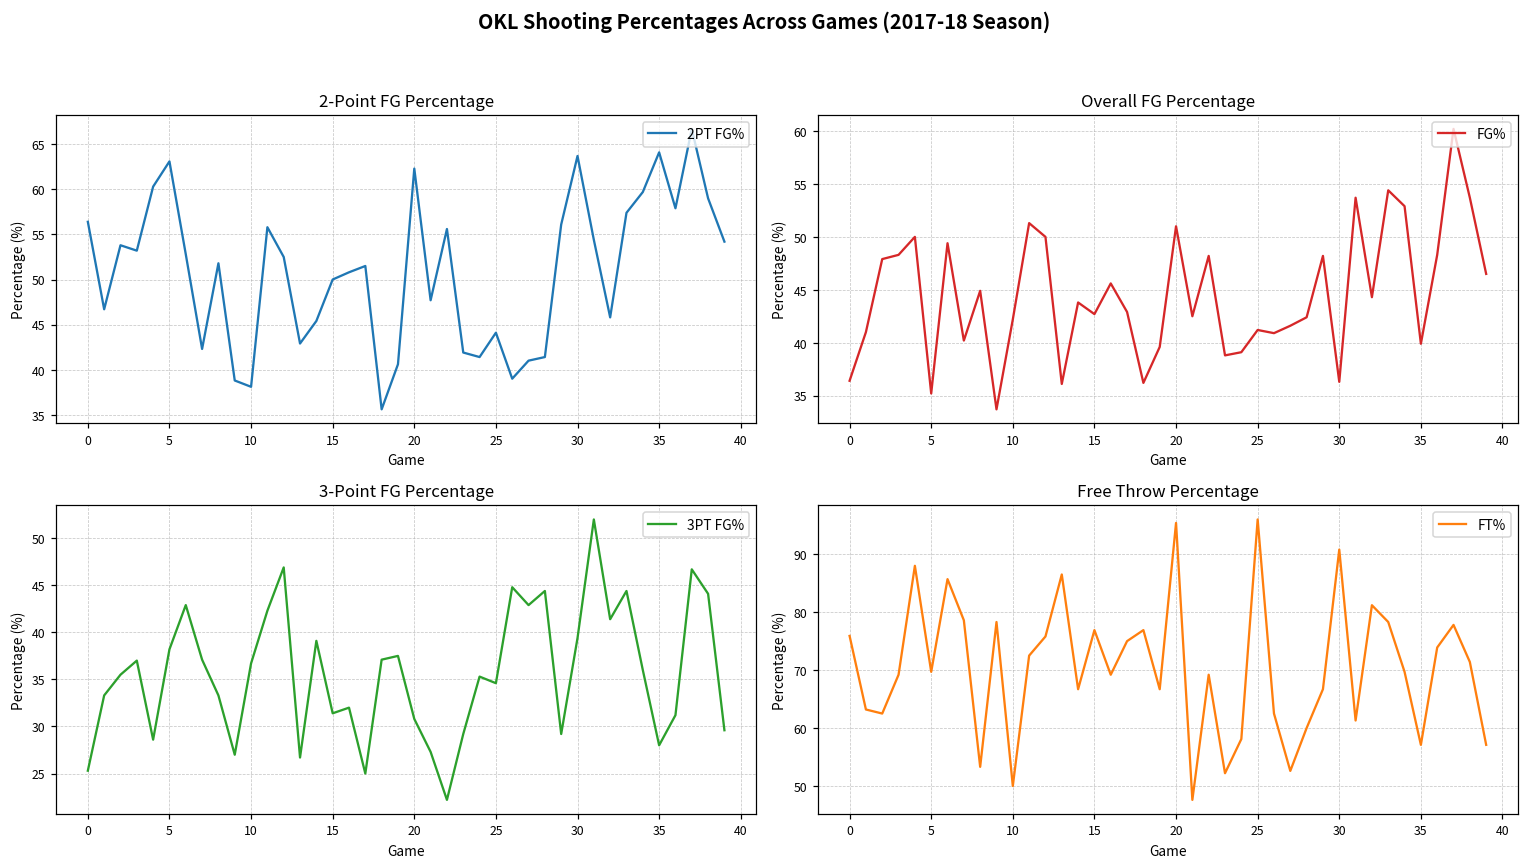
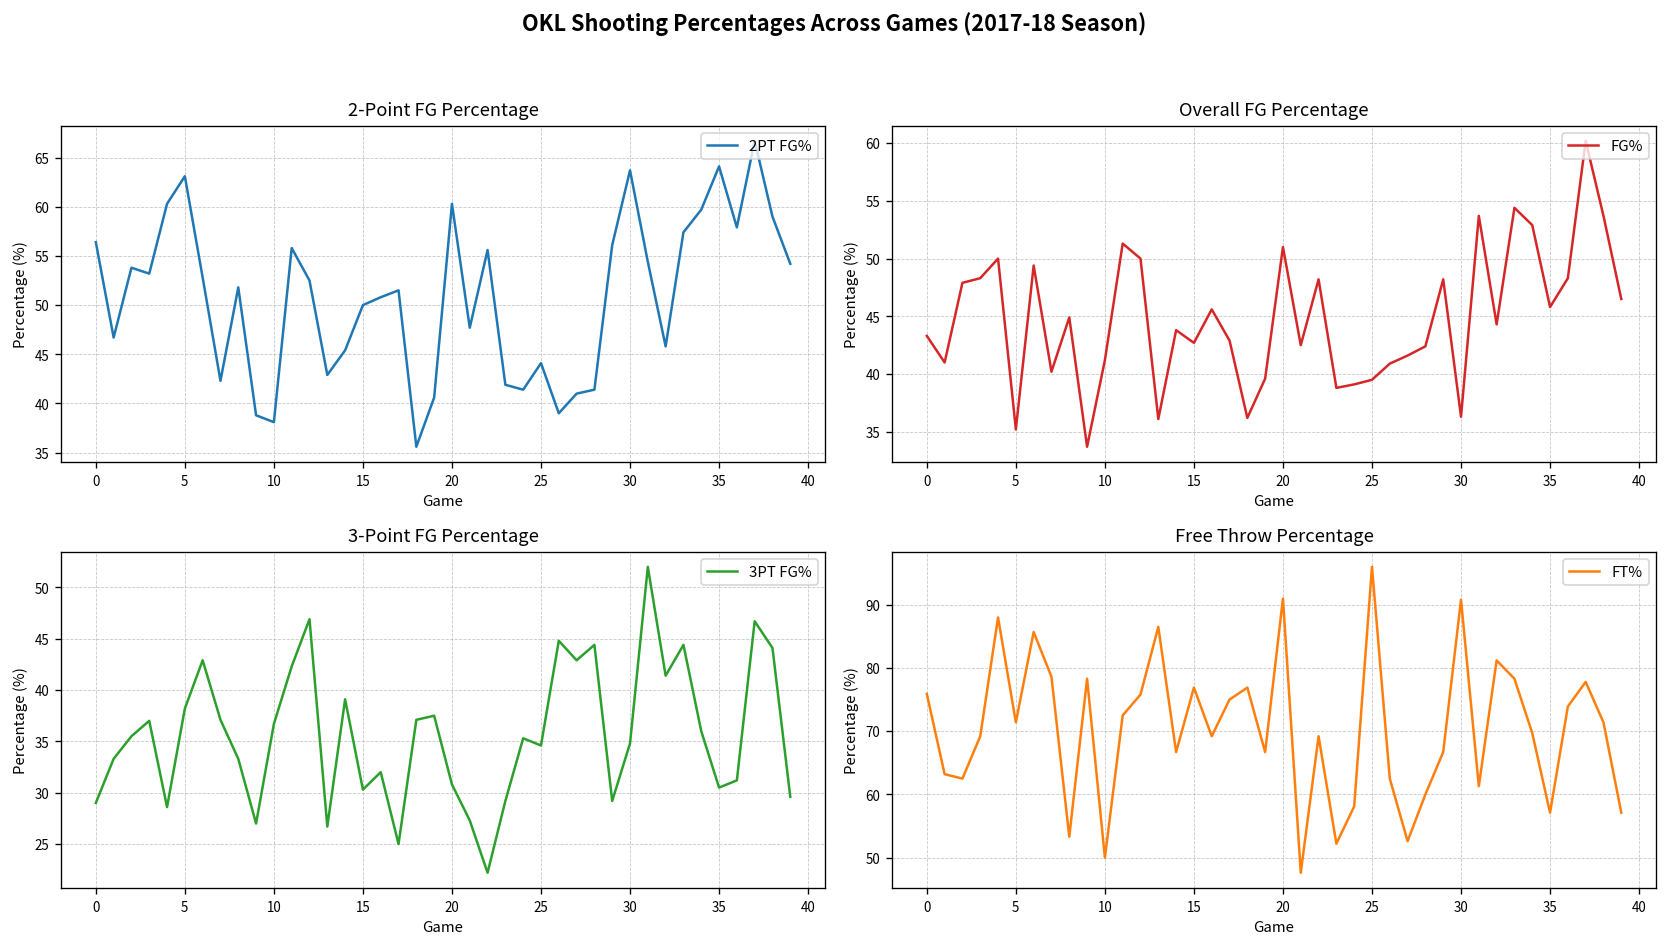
2-Point FG Percentage, 20: 62 -> 60
Overall FG Percentage, 0: 36 -> 43
Overall FG Percentage, 10: 42 -> 41
Overall FG Percentage, 25: 41 -> 40
Overall FG Percentage, 35: 40 -> 46
3-Point FG Percentage, 0: 25 -> 29
3-Point FG Percentage, 15: 31 -> 30
3-Point FG Percentage, 30: 39 -> 35
3-Point FG Percentage, 35: 28 -> 31
Free Throw Percentage, 5: 70 -> 71
Free Throw Percentage, 20: 95 -> 91
